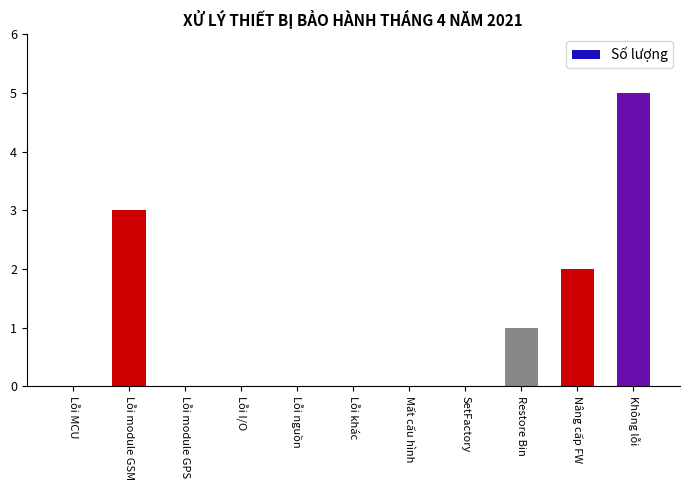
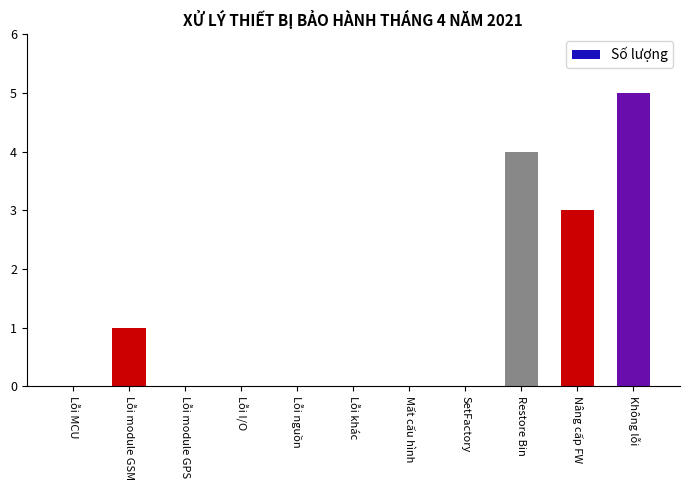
Lỗi module GSM: 3 -> 1
Restore Bin: 1 -> 4
Nâng cấp FW: 2 -> 3
